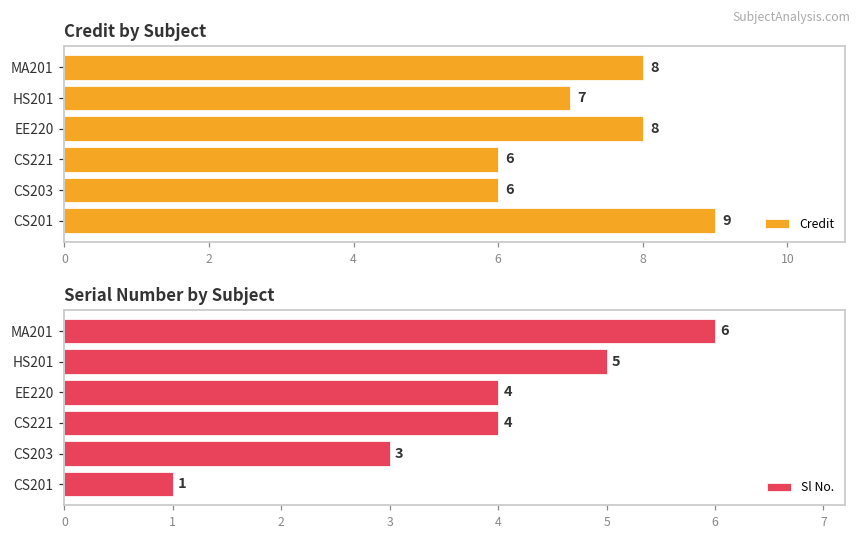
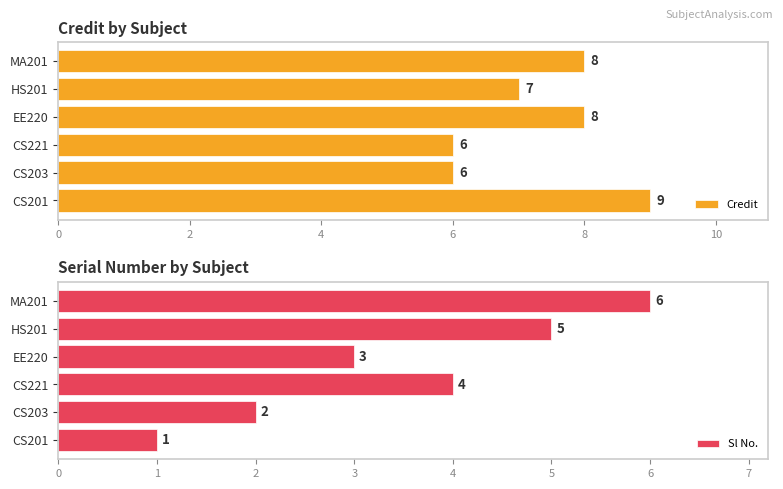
Serial Number by Subject, EE220: 4 -> 3
Serial Number by Subject, CS203: 3 -> 2
